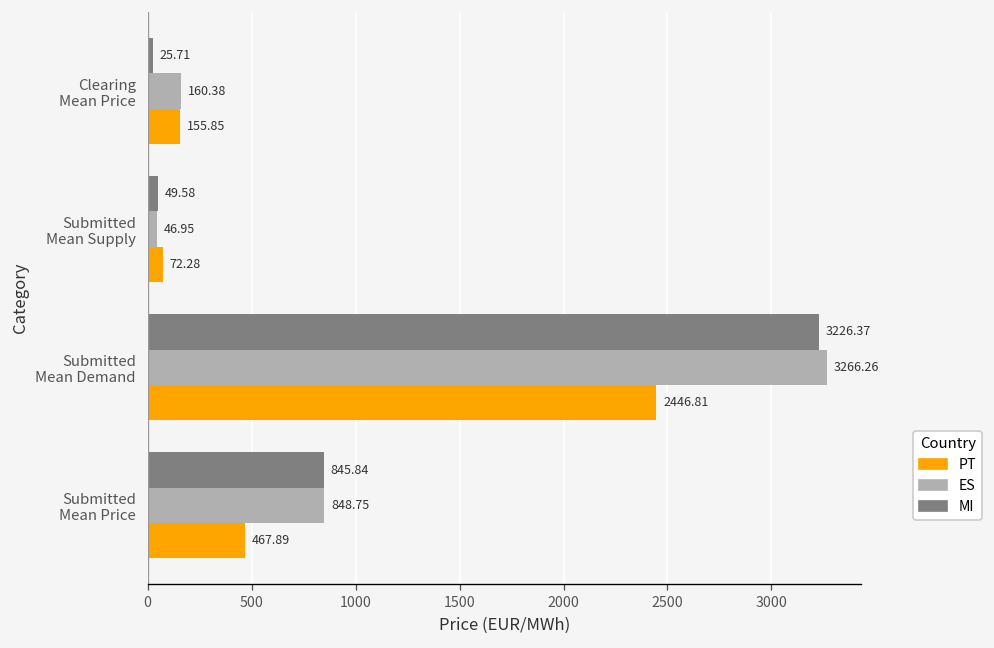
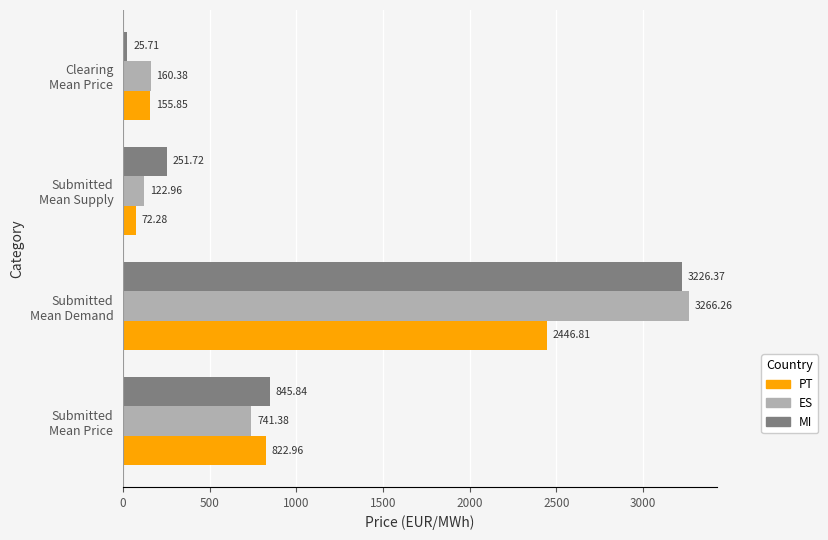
MI, Submitted Mean Supply: 49.58 -> 251.72
ES, Submitted Mean Supply: 46.95 -> 122.96
ES, Submitted Mean Price: 848.75 -> 741.38
PT, Submitted Mean Price: 467.89 -> 822.96
